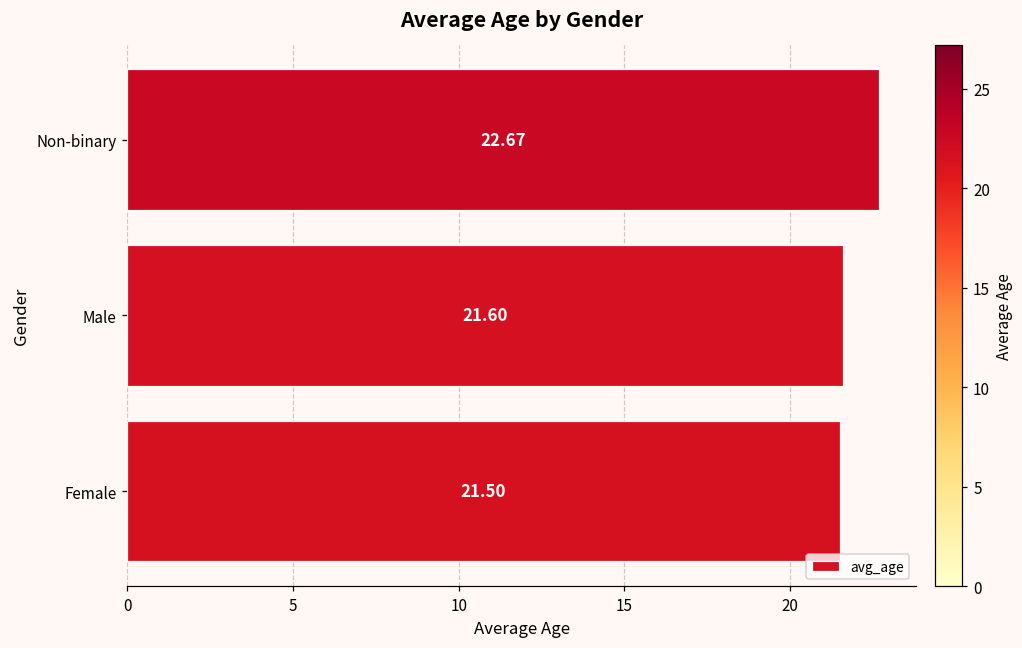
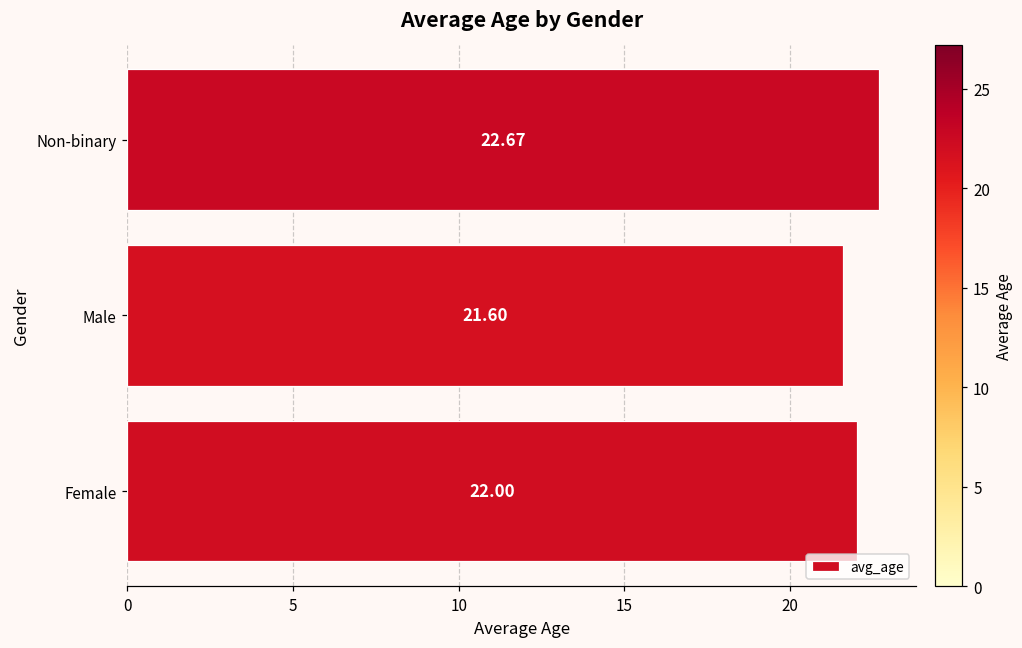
Female: 21.50 -> 22.00
